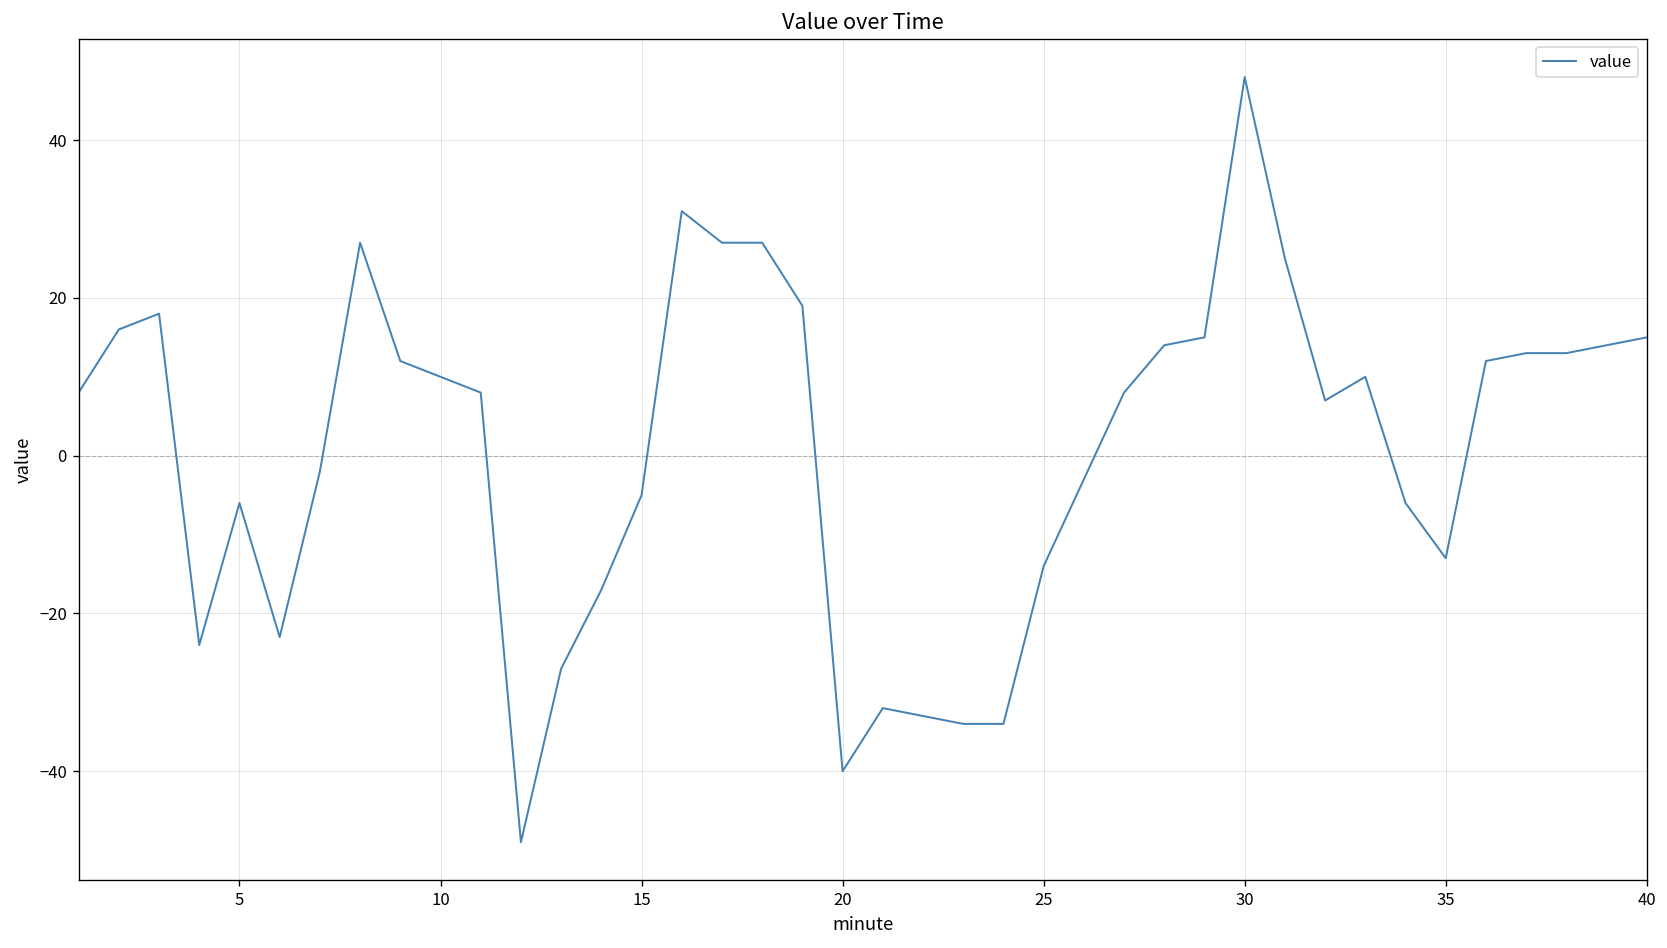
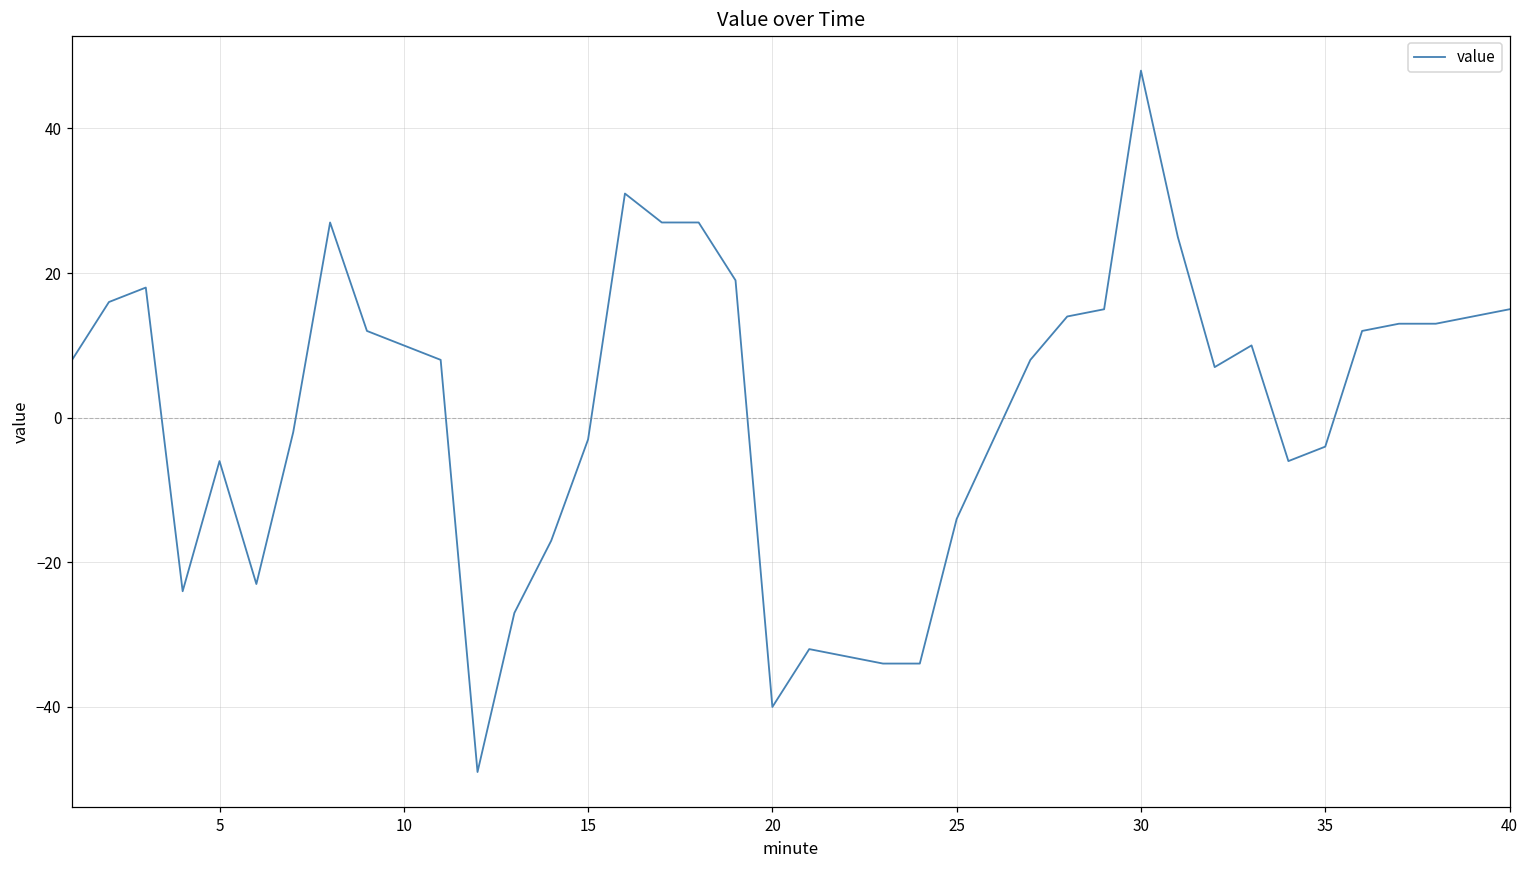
15: -5 -> -3
35: -13 -> -4
